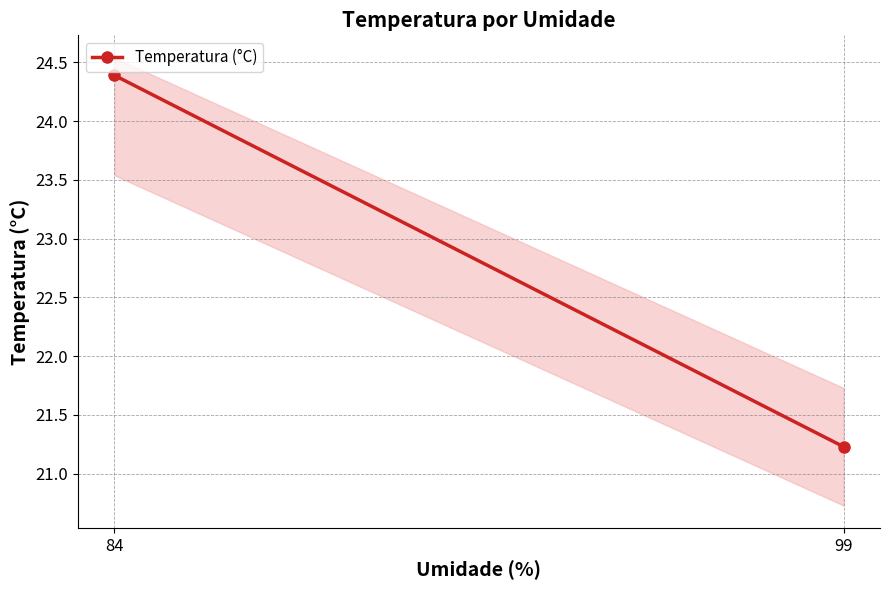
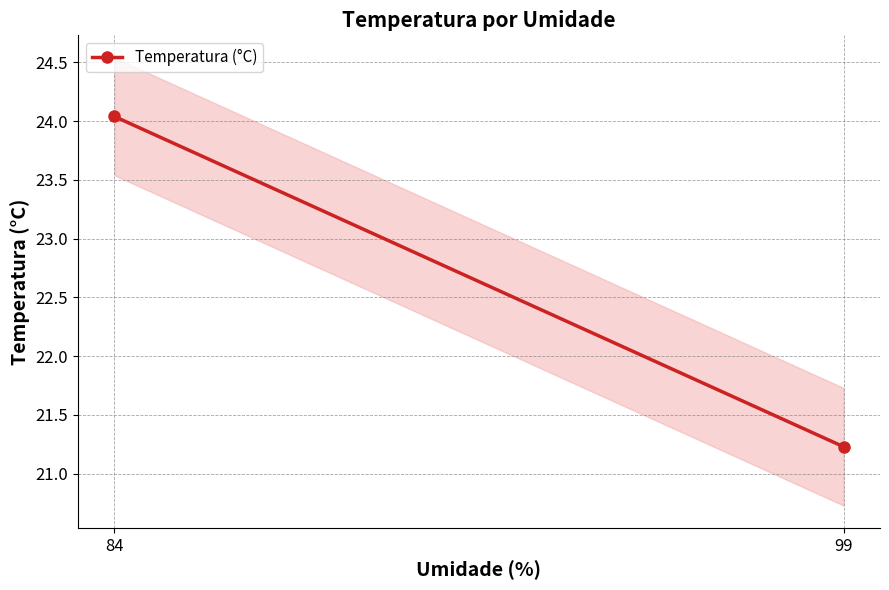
Temperatura (°C), 84: 24.39 -> 24.04
